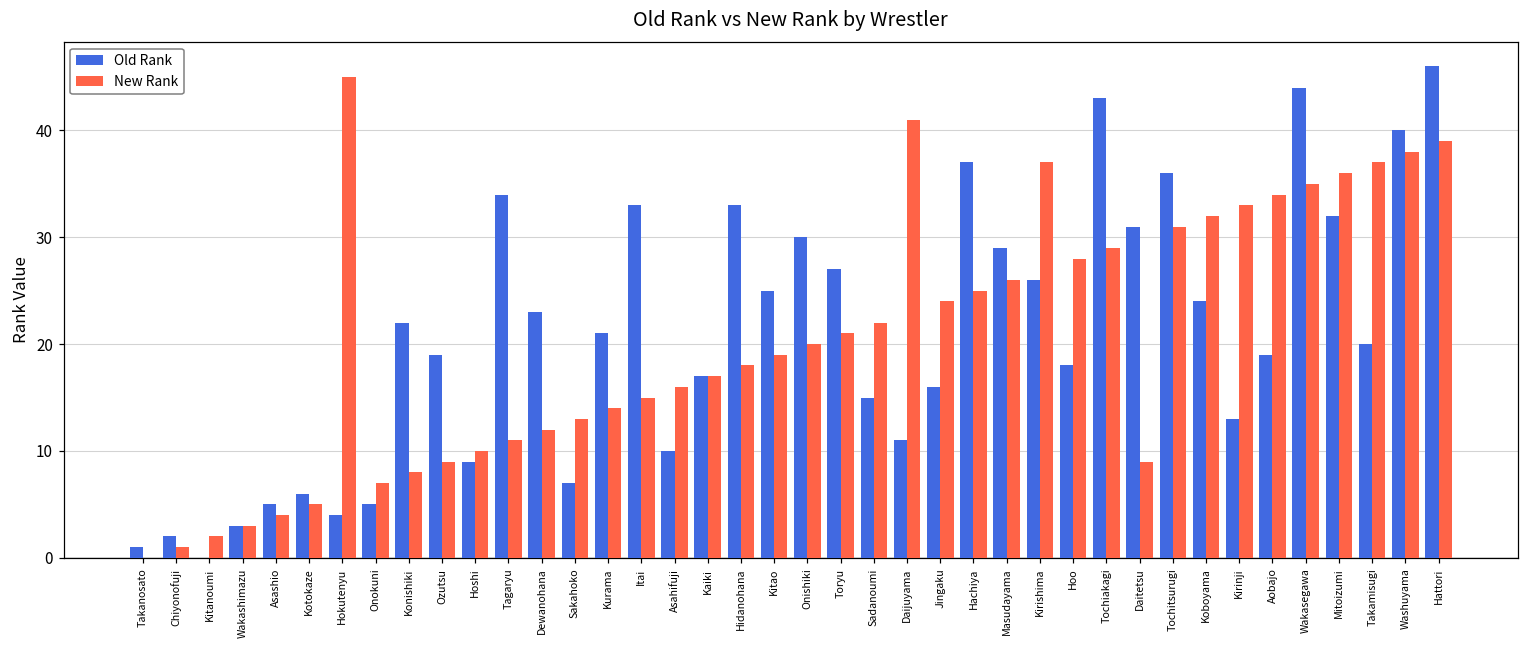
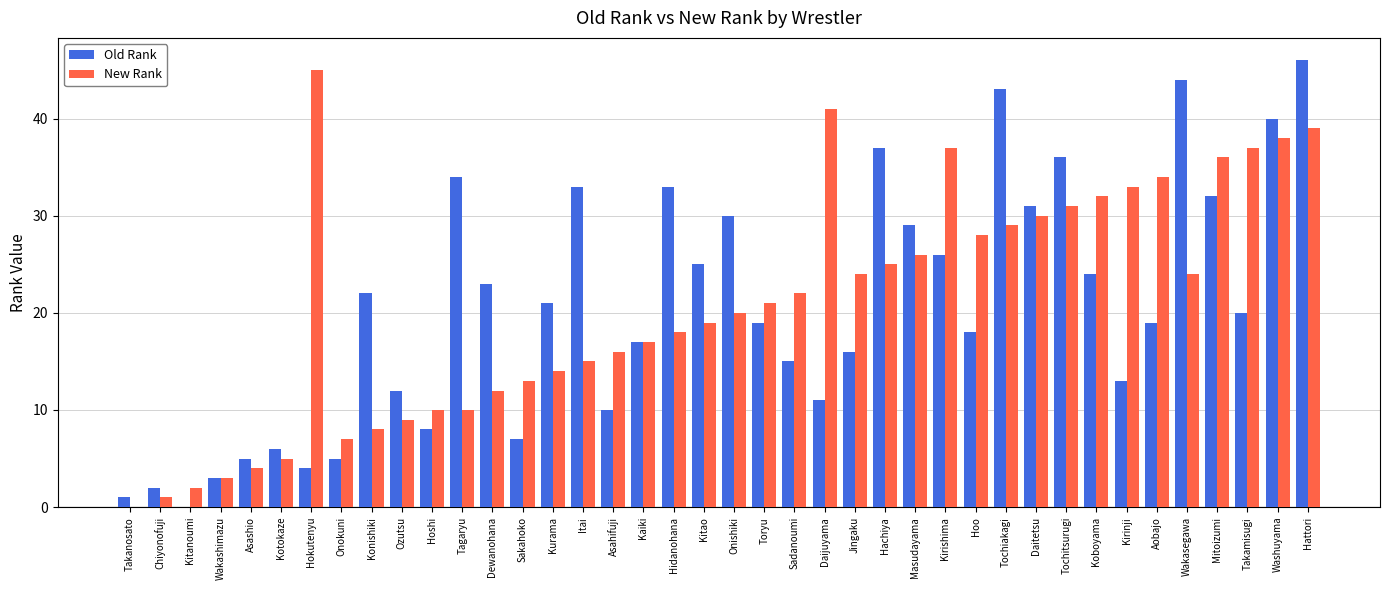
Old Rank, Ozutsu: 19 -> 12
Old Rank, Hoshi: 9 -> 8
New Rank, Tagaryu: 11 -> 10
Old Rank, Toryu: 27 -> 19
New Rank, Daitetsu: 9 -> 30
New Rank, Wakasegawa: 35 -> 24
